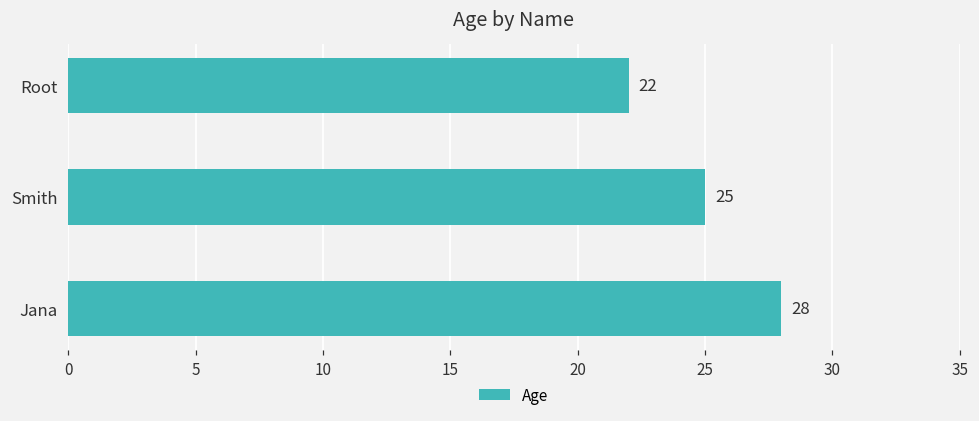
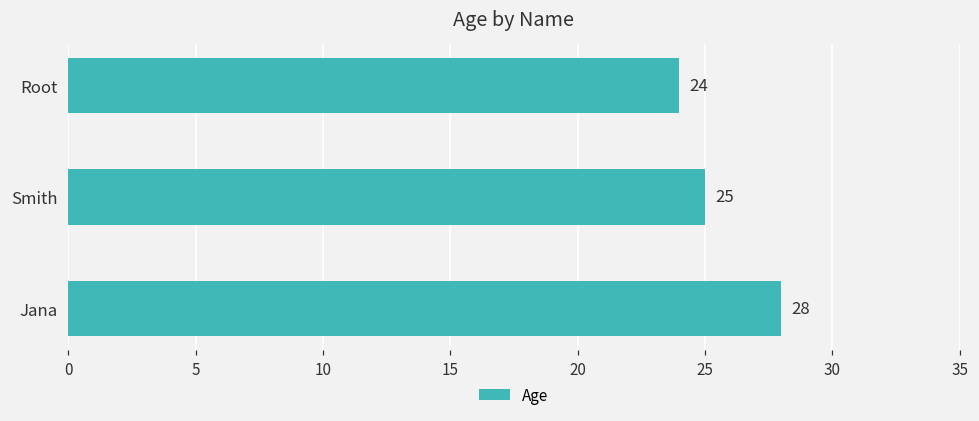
Root: 22 -> 24
